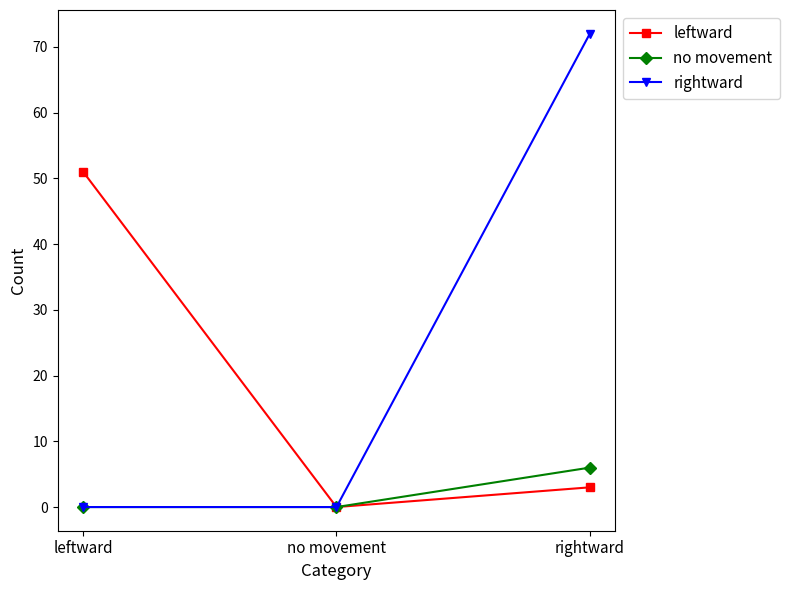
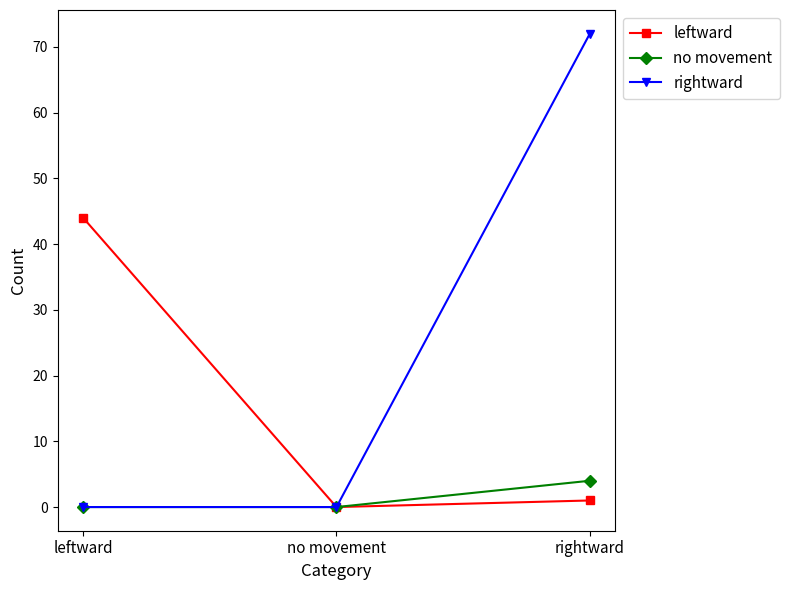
leftward, leftward: 51 -> 44
leftward, rightward: 3 -> 1
no movement, rightward: 6 -> 4
